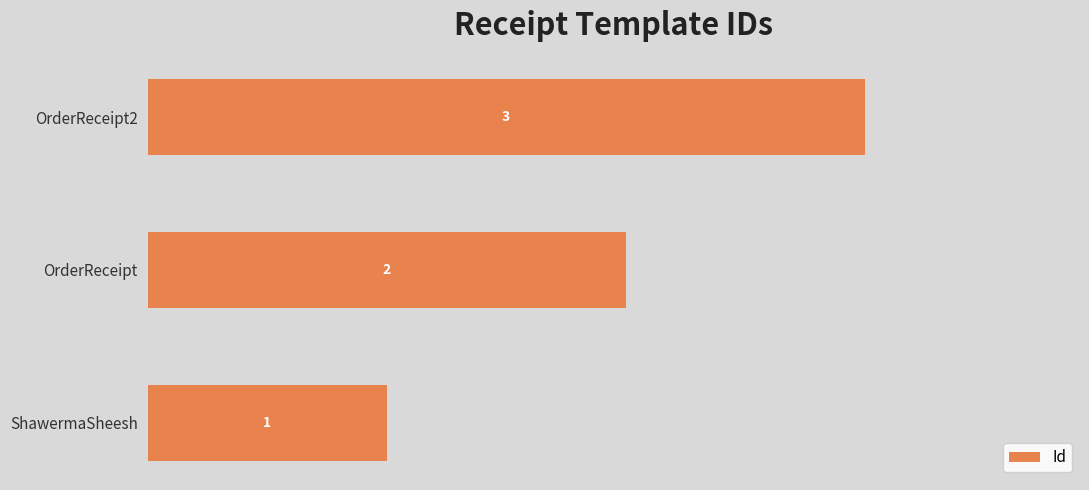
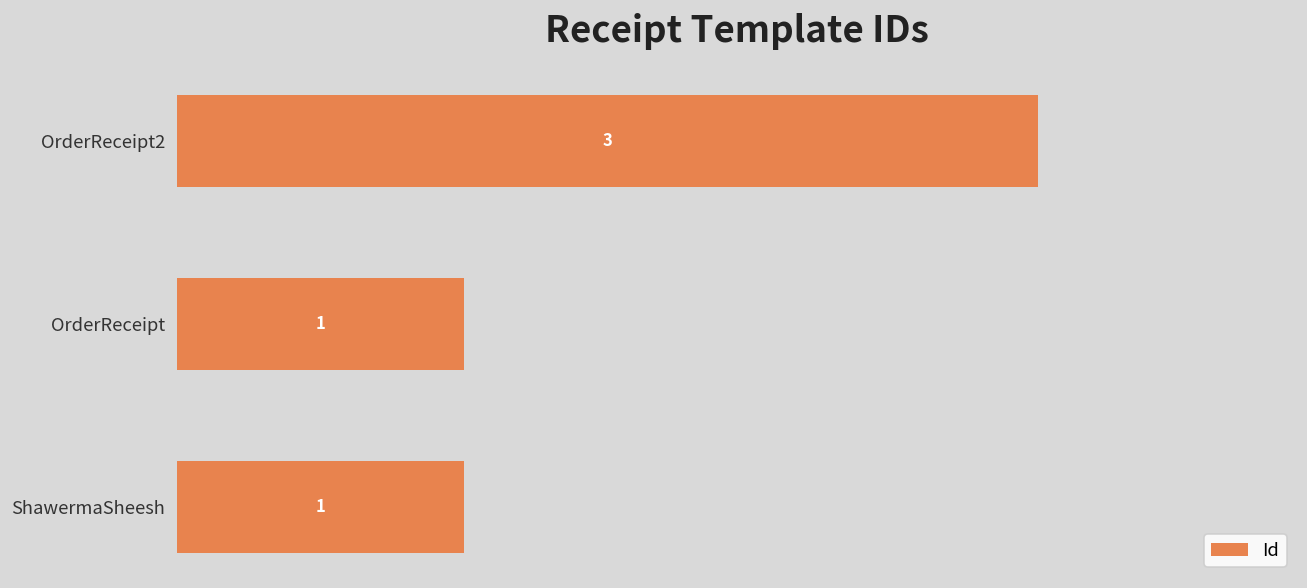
OrderReceipt: 2 -> 1
